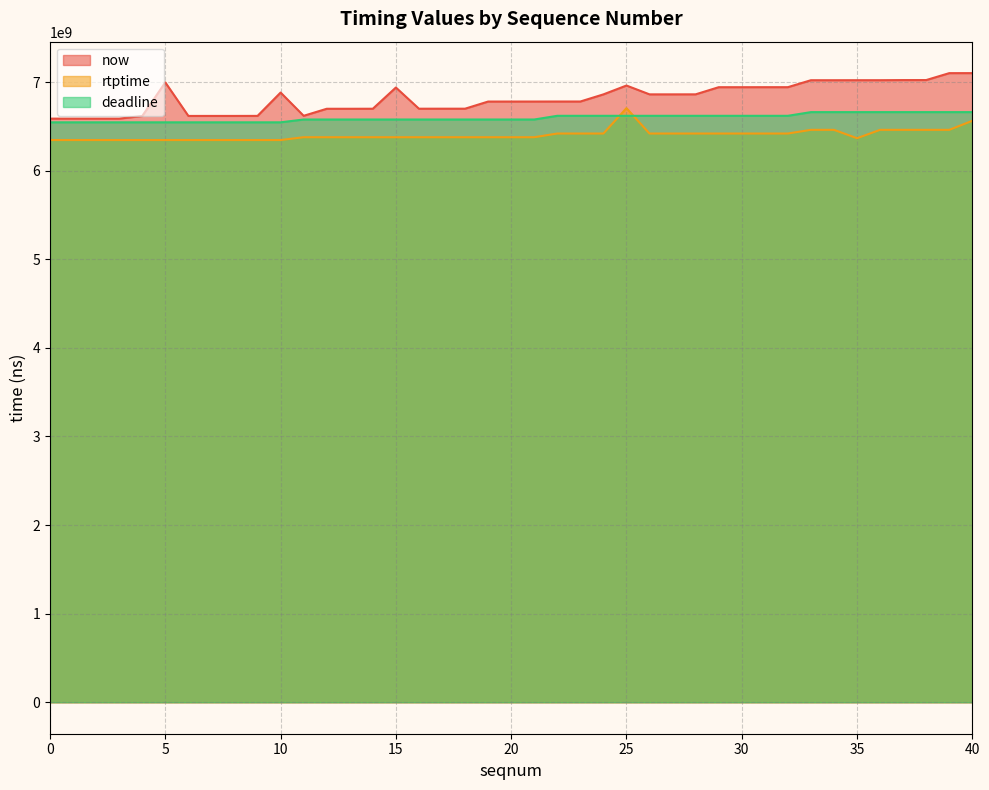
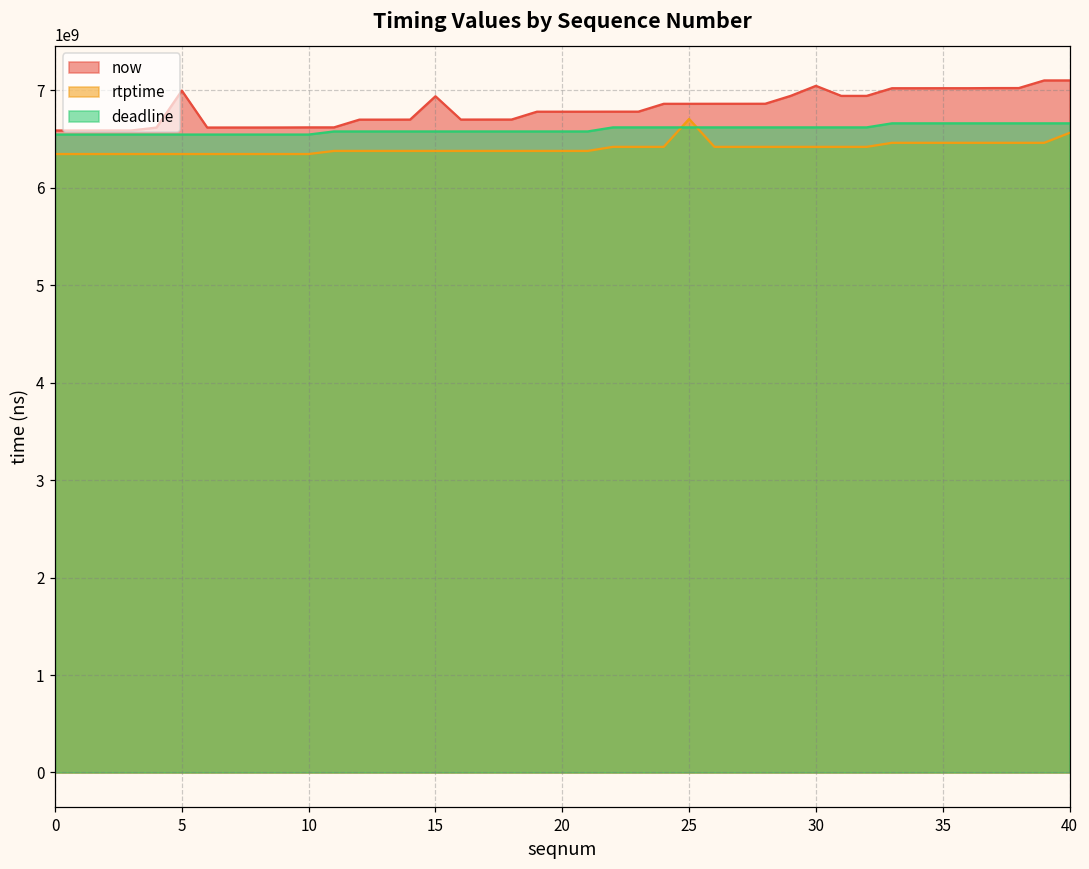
now, 10: 6900000000 -> 6600000000
now, 25: 7000000000 -> 6900000000
now, 30: 6900000000 -> 7000000000
rtptime, 35: 6400000000 -> 6500000000
